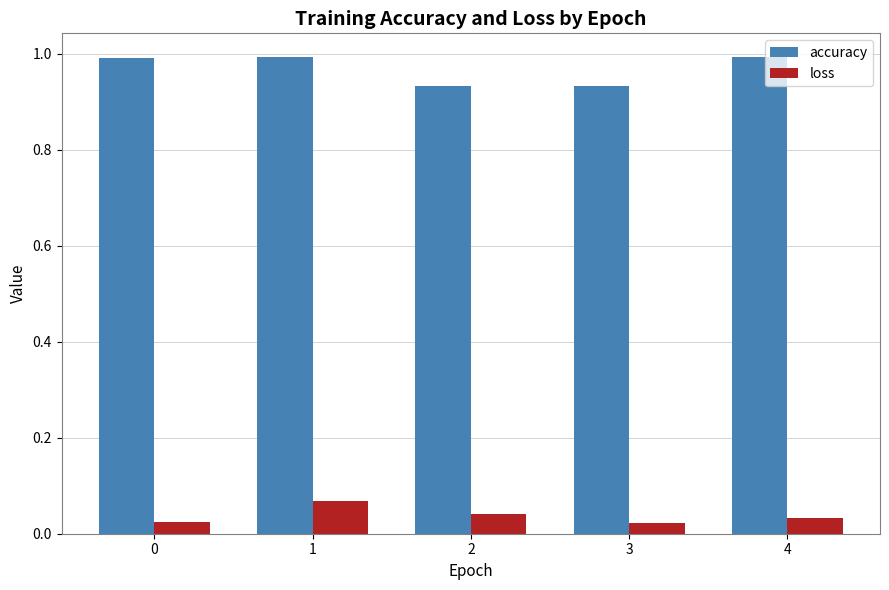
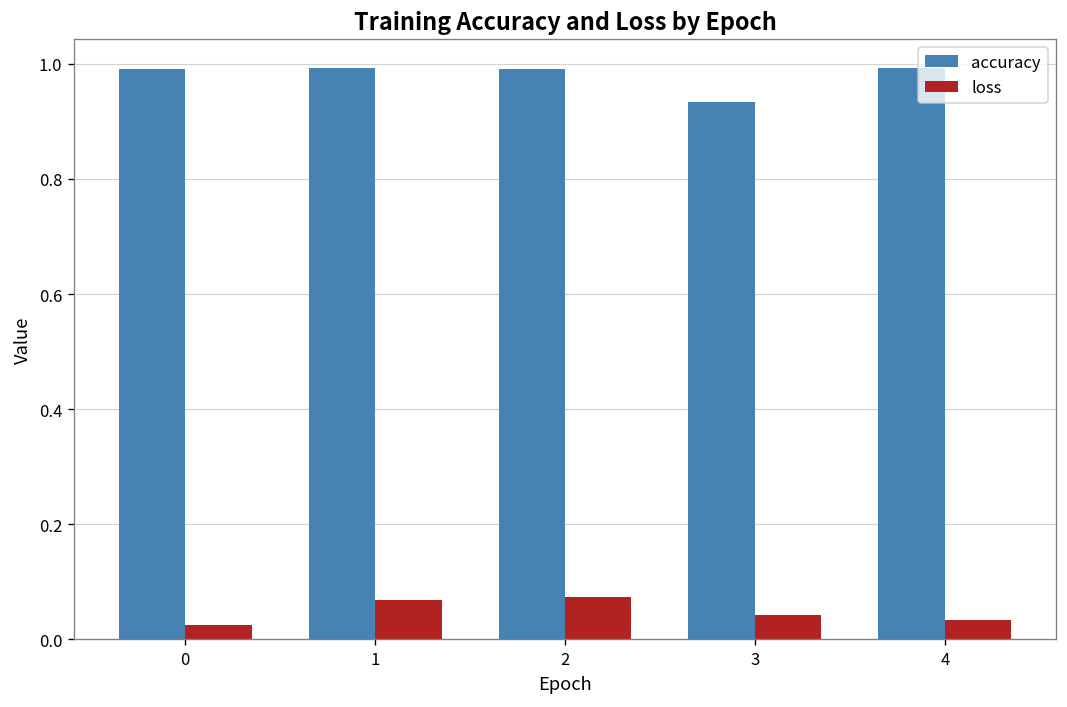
accuracy, 2: 0.93 -> 0.99
loss, 2: 0.04 -> 0.07
loss, 3: 0.02 -> 0.04
